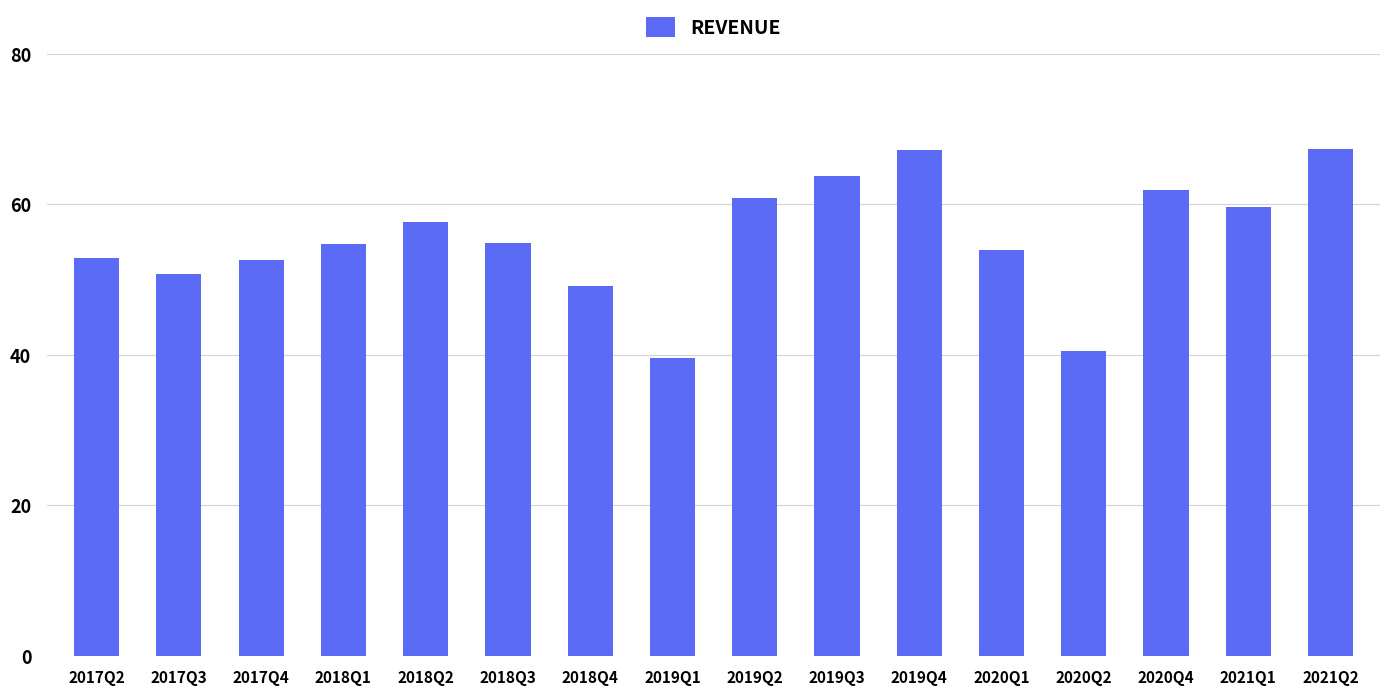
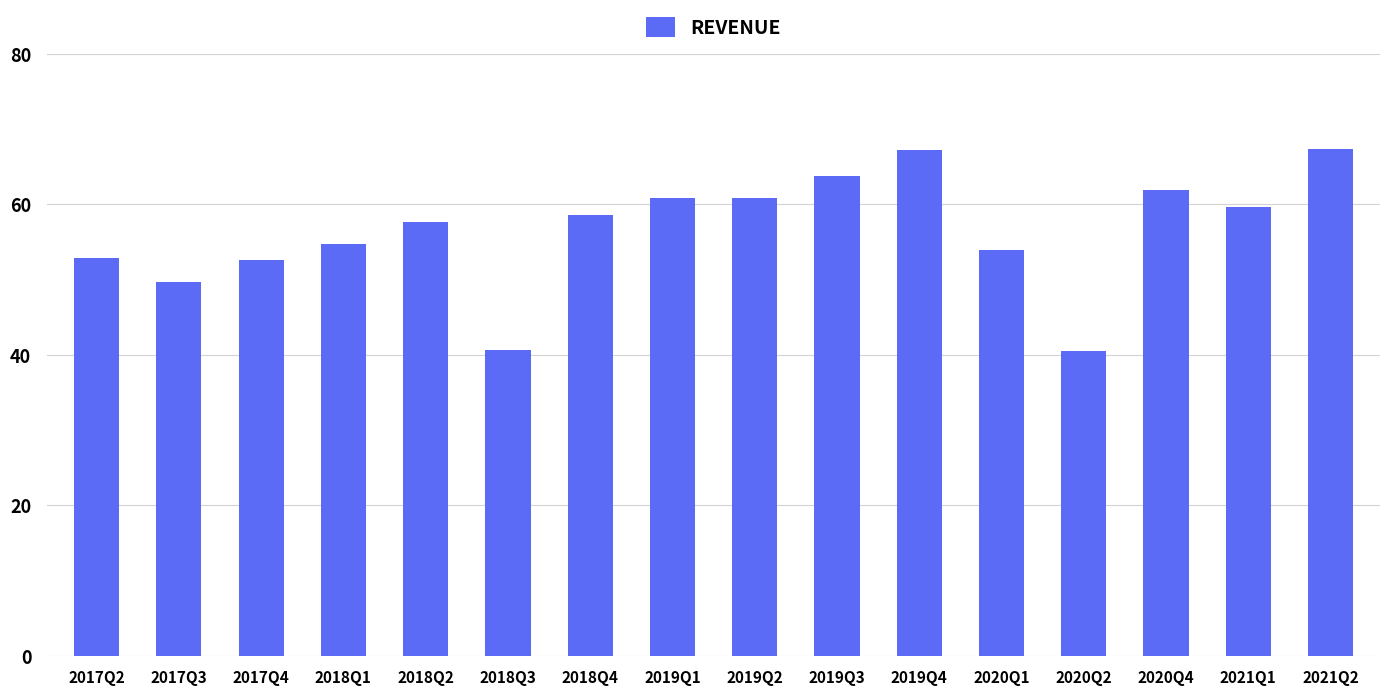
2017Q3: 51 -> 50
2018Q3: 55 -> 41
2018Q4: 49 -> 59
2019Q1: 40 -> 61
